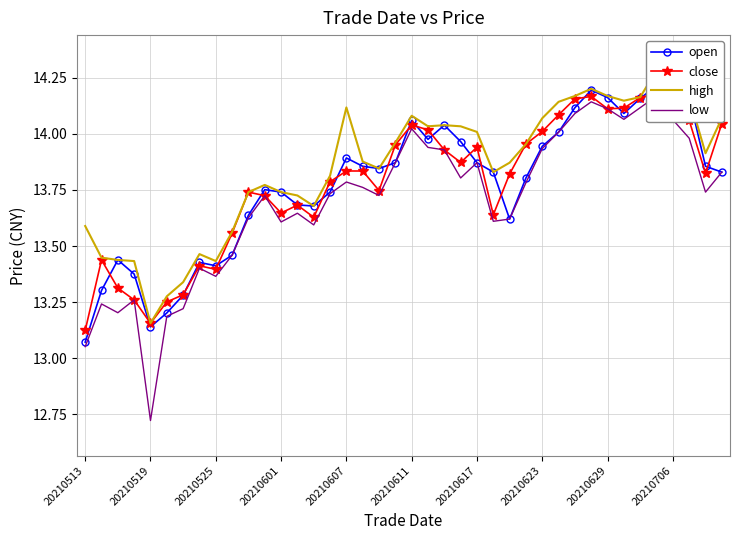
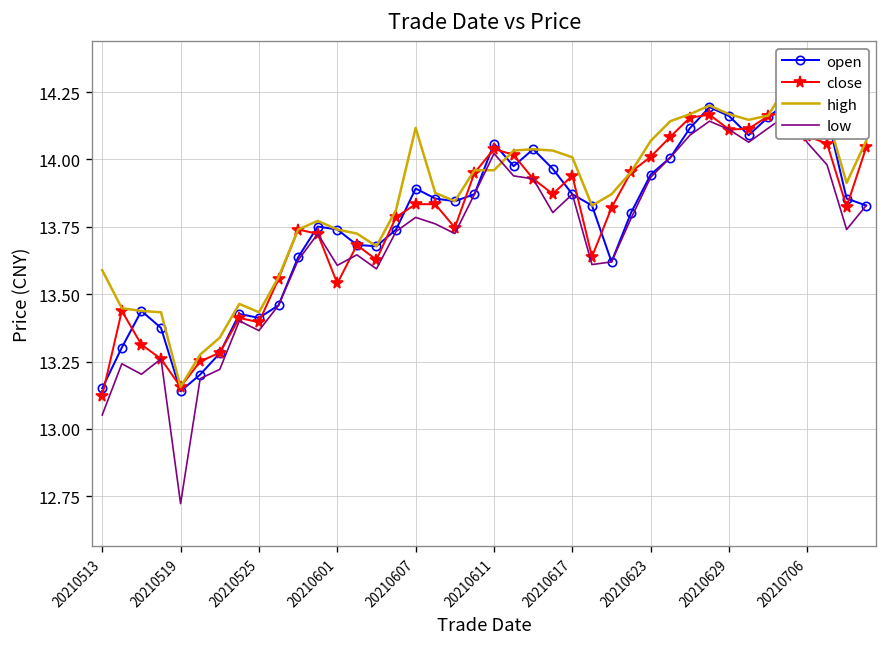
open, 20210513: 13.07 -> 13.15
close, 20210601: 13.65 -> 13.54
high, 20210611: 14.08 -> 13.96
